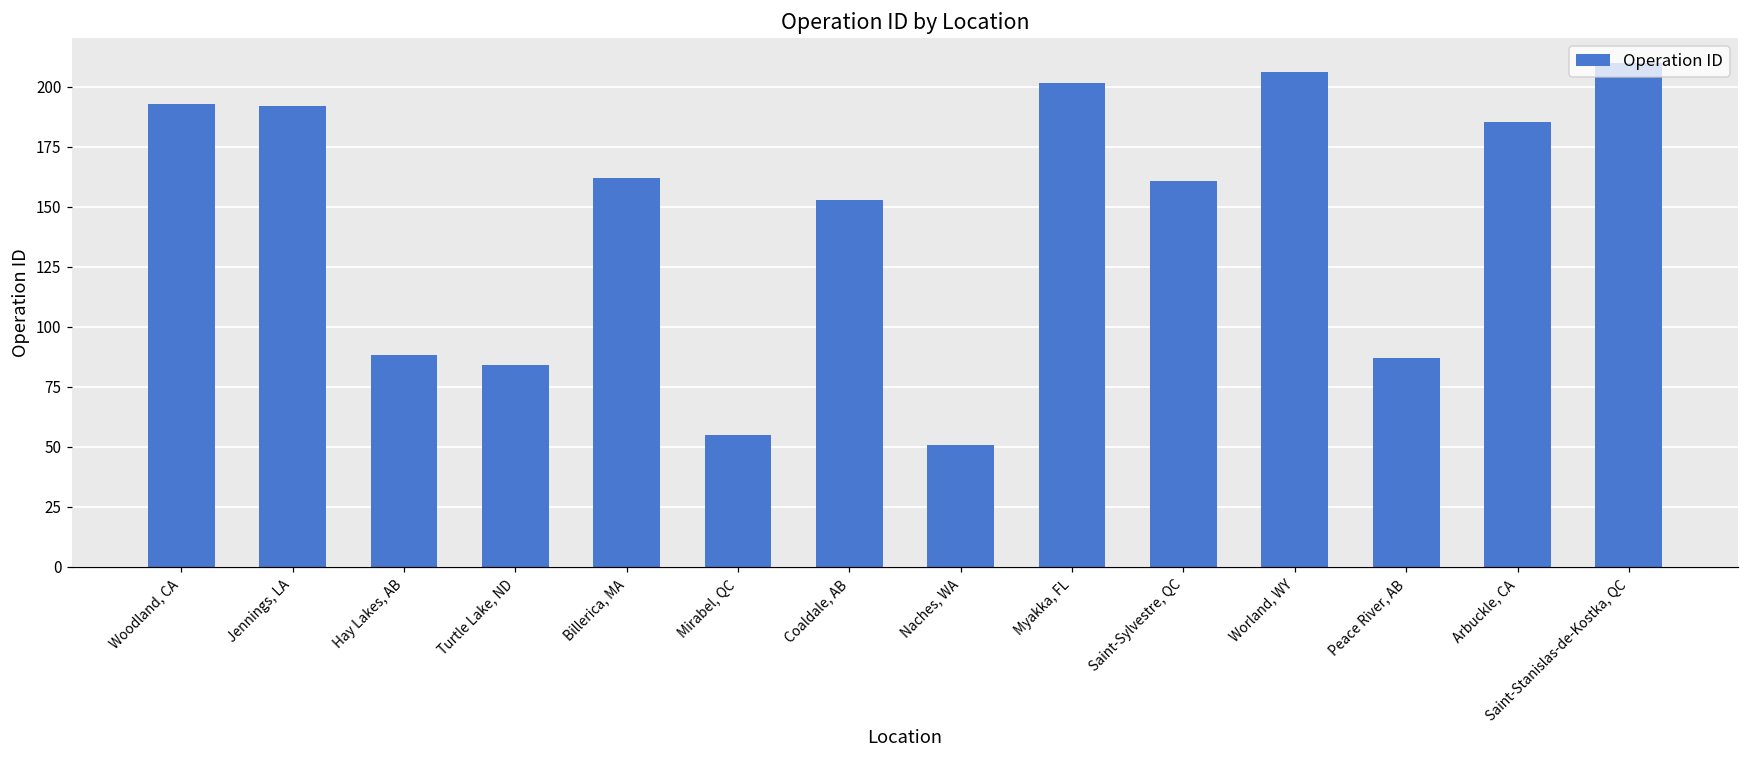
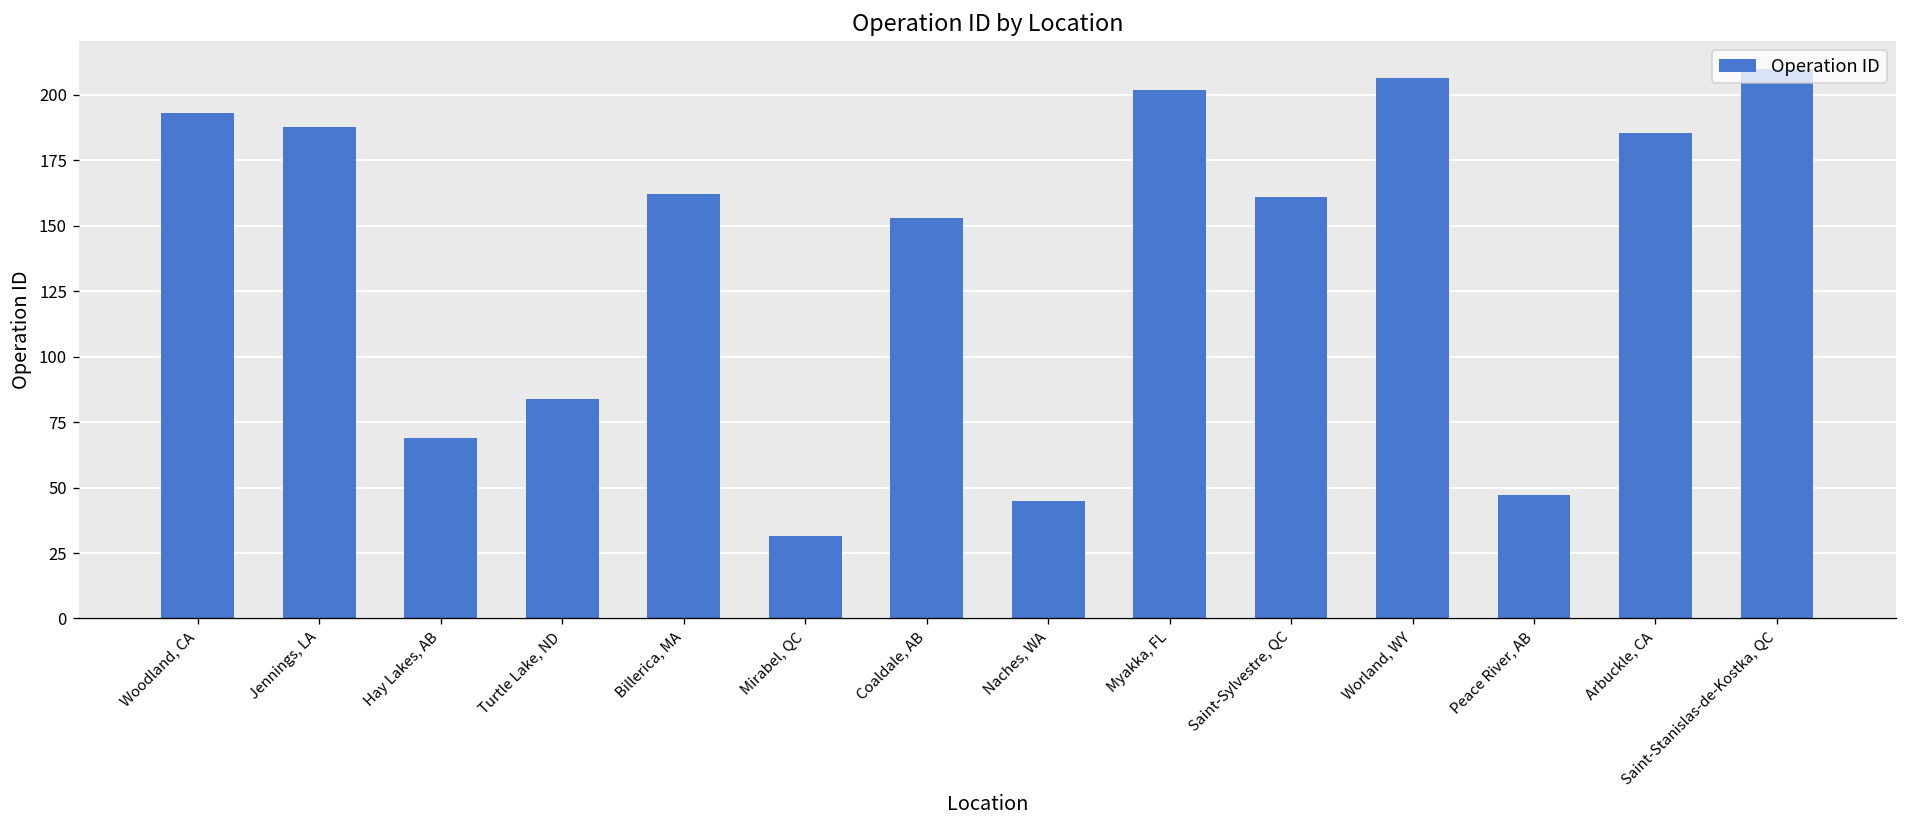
Jennings, LA: 192 -> 188
Hay Lakes, AB: 89 -> 69
Mirabel, QC: 55 -> 32
Naches, WA: 51 -> 45
Peace River, AB: 87 -> 47
